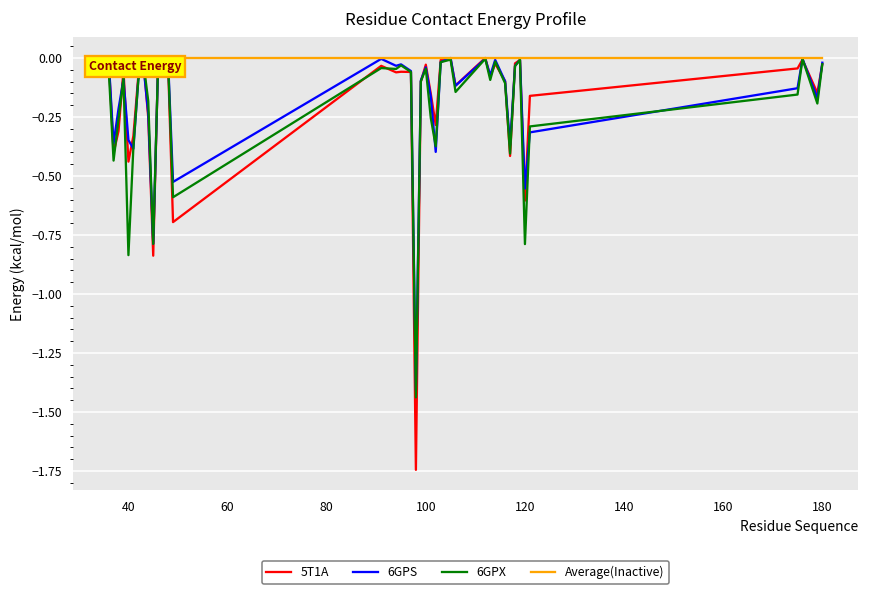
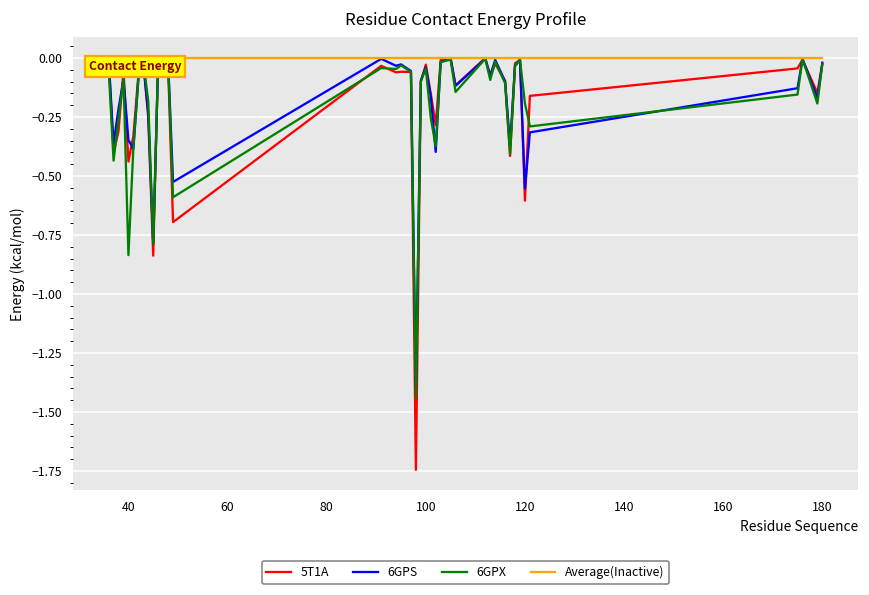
6GPX, 120: -0.79 -> -0.19
